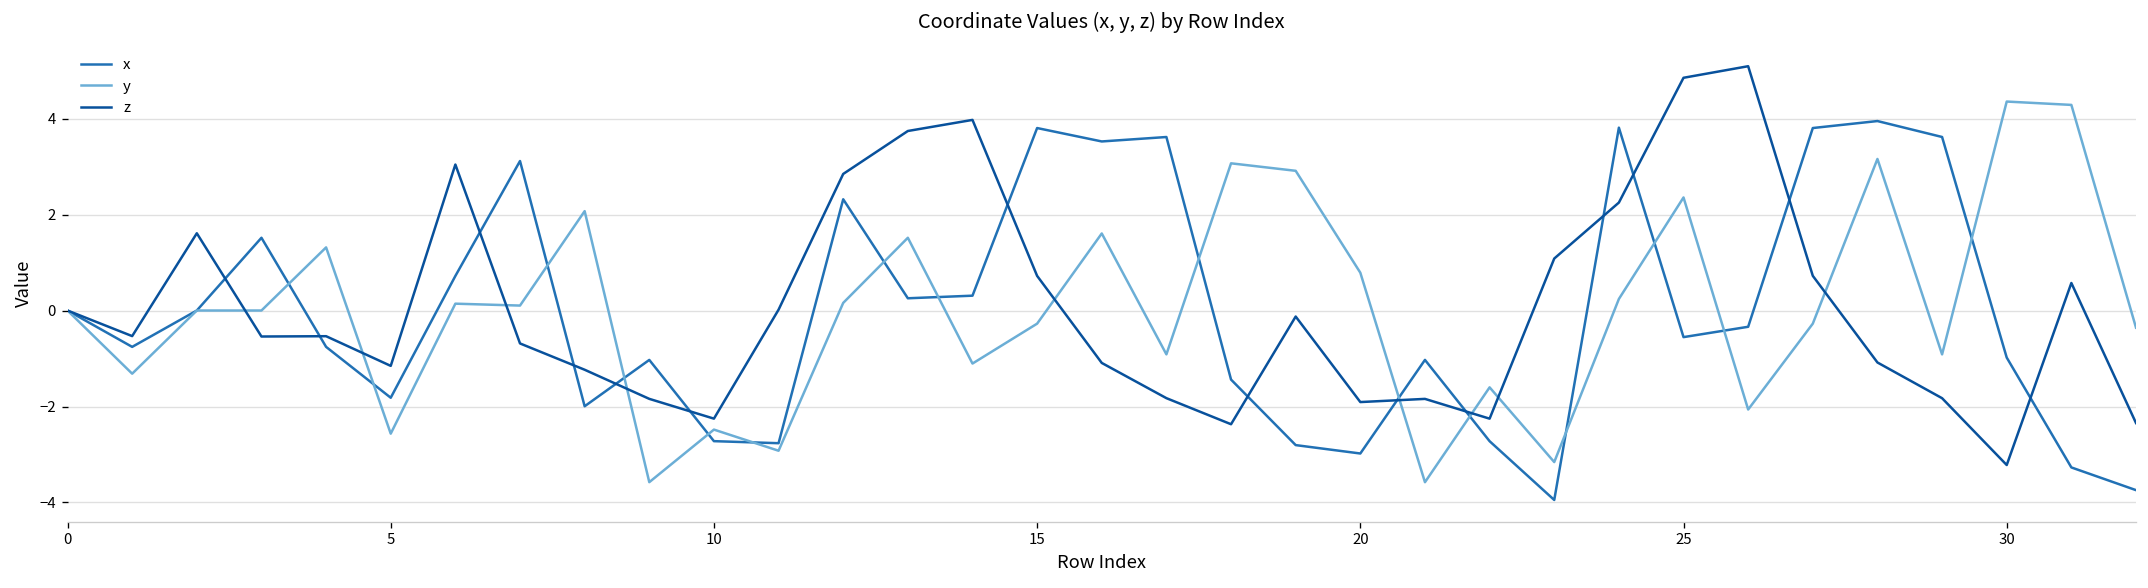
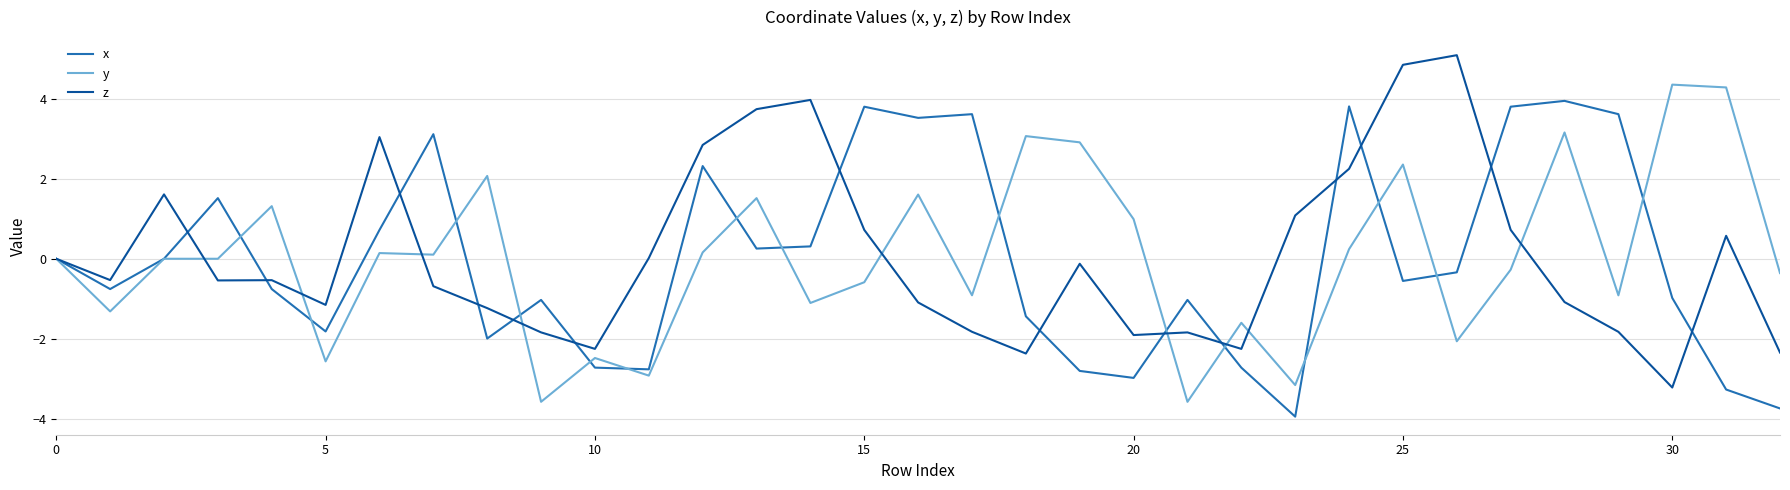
y, 15: -0.3 -> -0.6
y, 20: 0.8 -> 1.0
